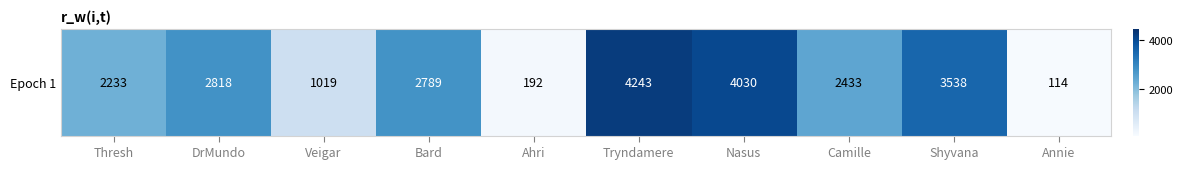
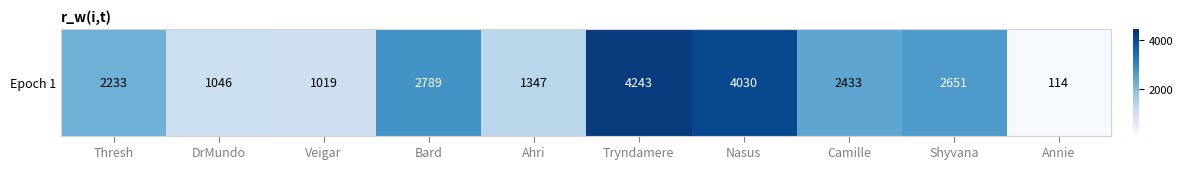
Epoch 1, DrMundo: 2818 -> 1046
Epoch 1, Ahri: 192 -> 1347
Epoch 1, Shyvana: 3538 -> 2651
